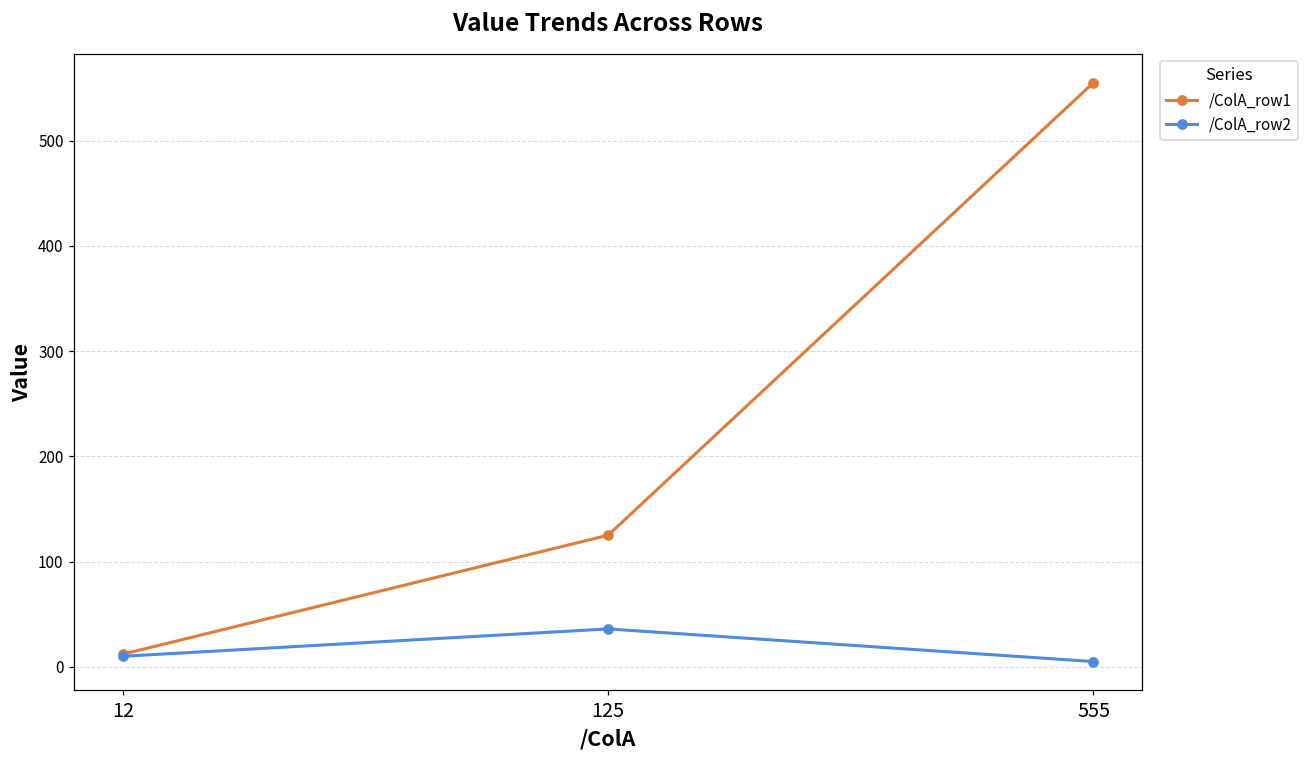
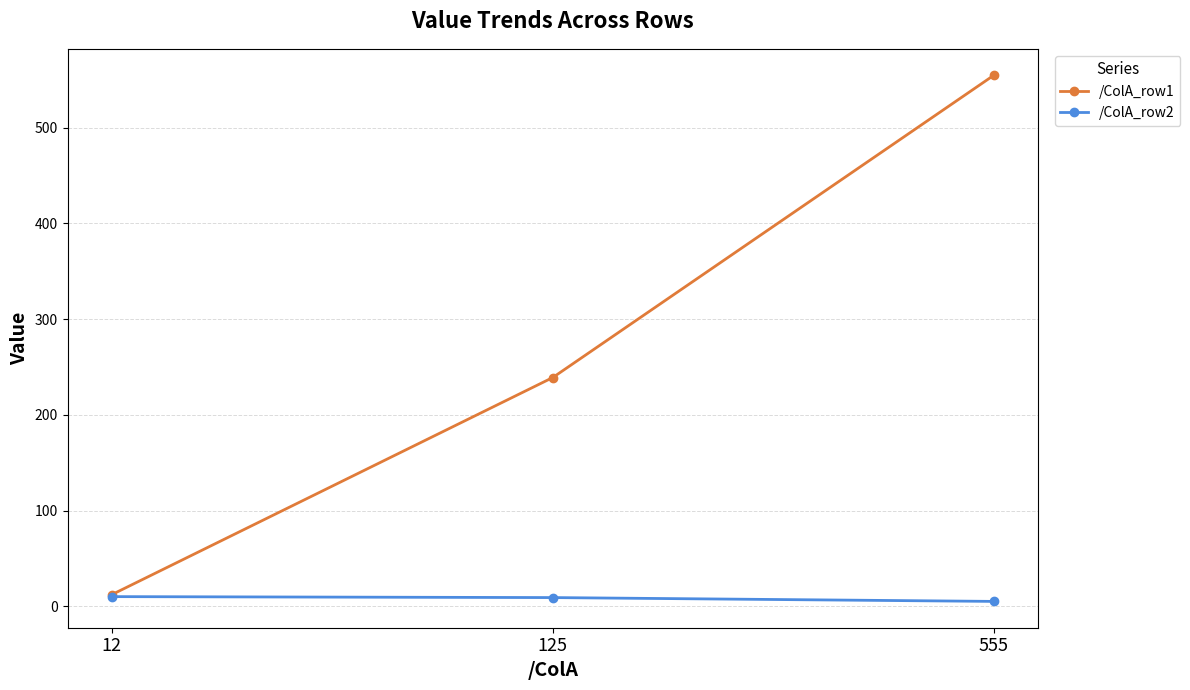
/ColA_row1, 125: 130 -> 240
/ColA_row2, 125: 40 -> 10
